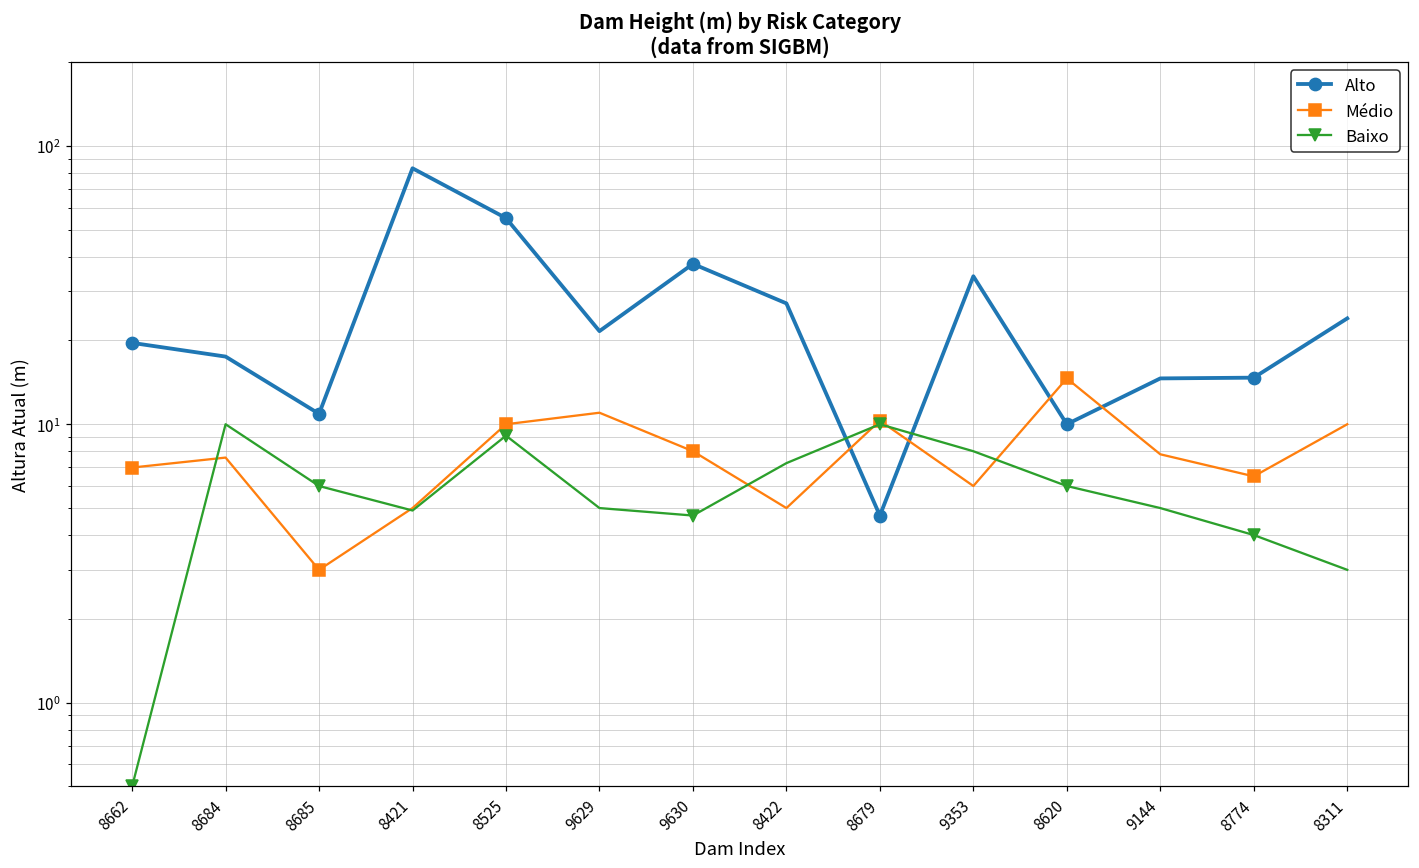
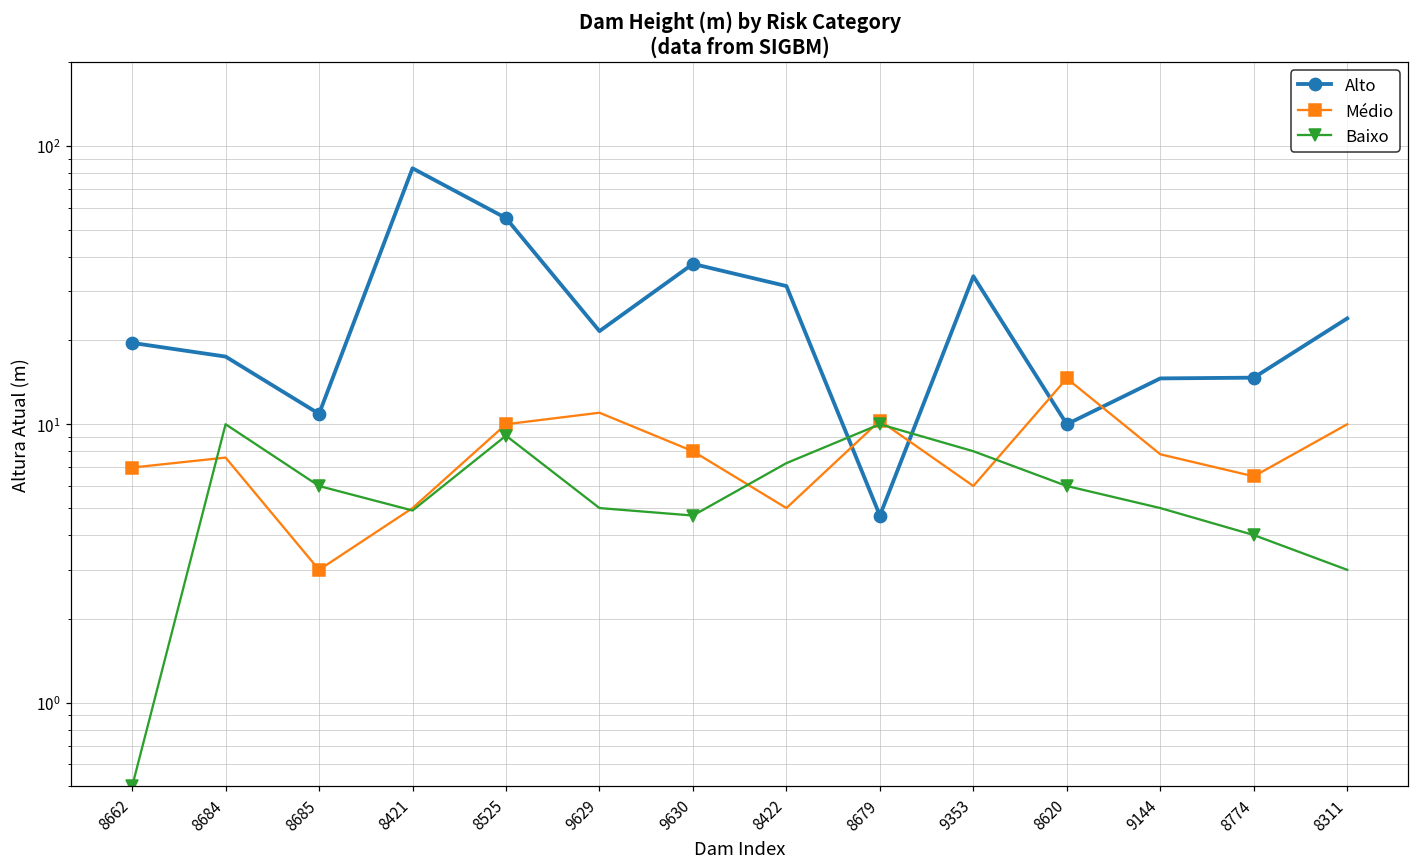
Alto, 8422: 27 -> 31
